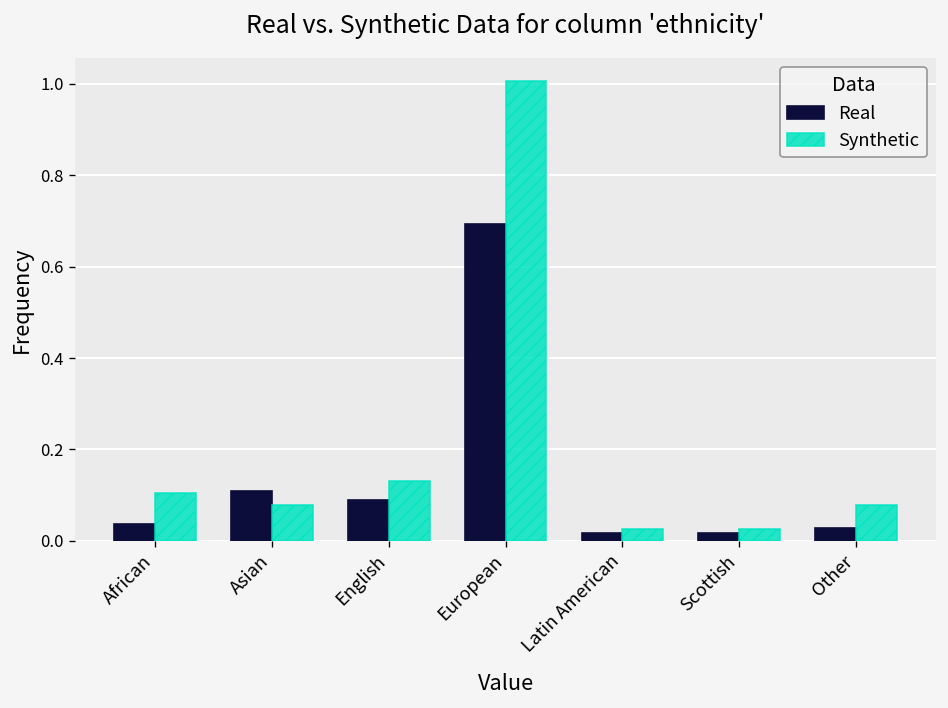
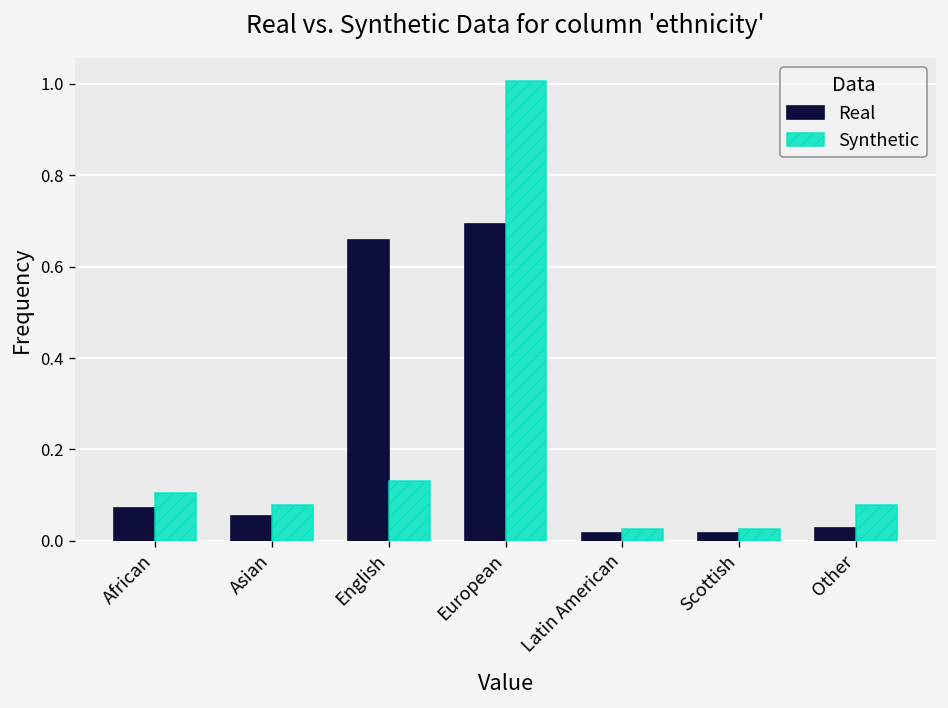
Real, African: 0.04 -> 0.07
Real, Asian: 0.11 -> 0.05
Real, English: 0.09 -> 0.66
